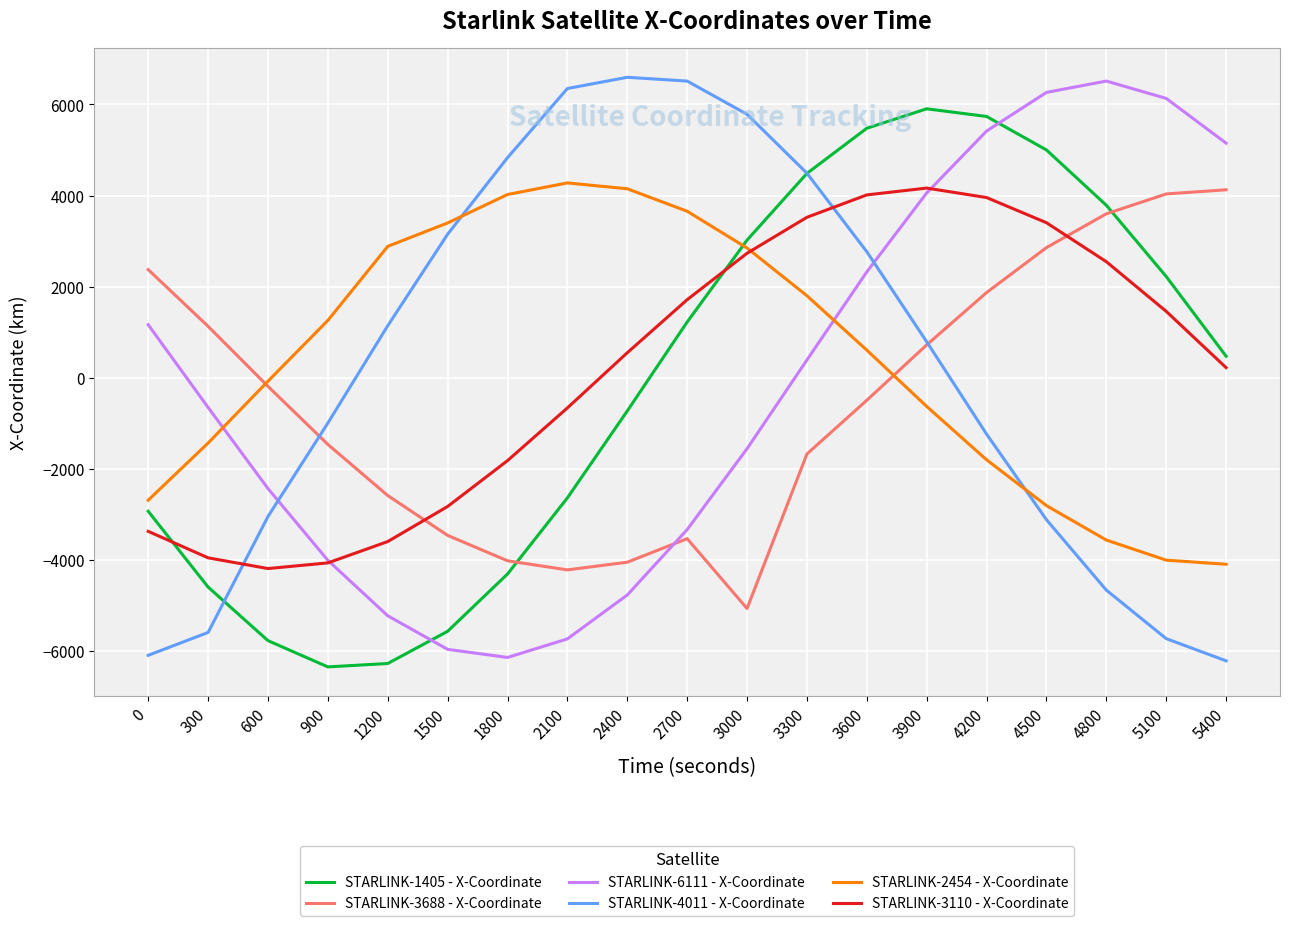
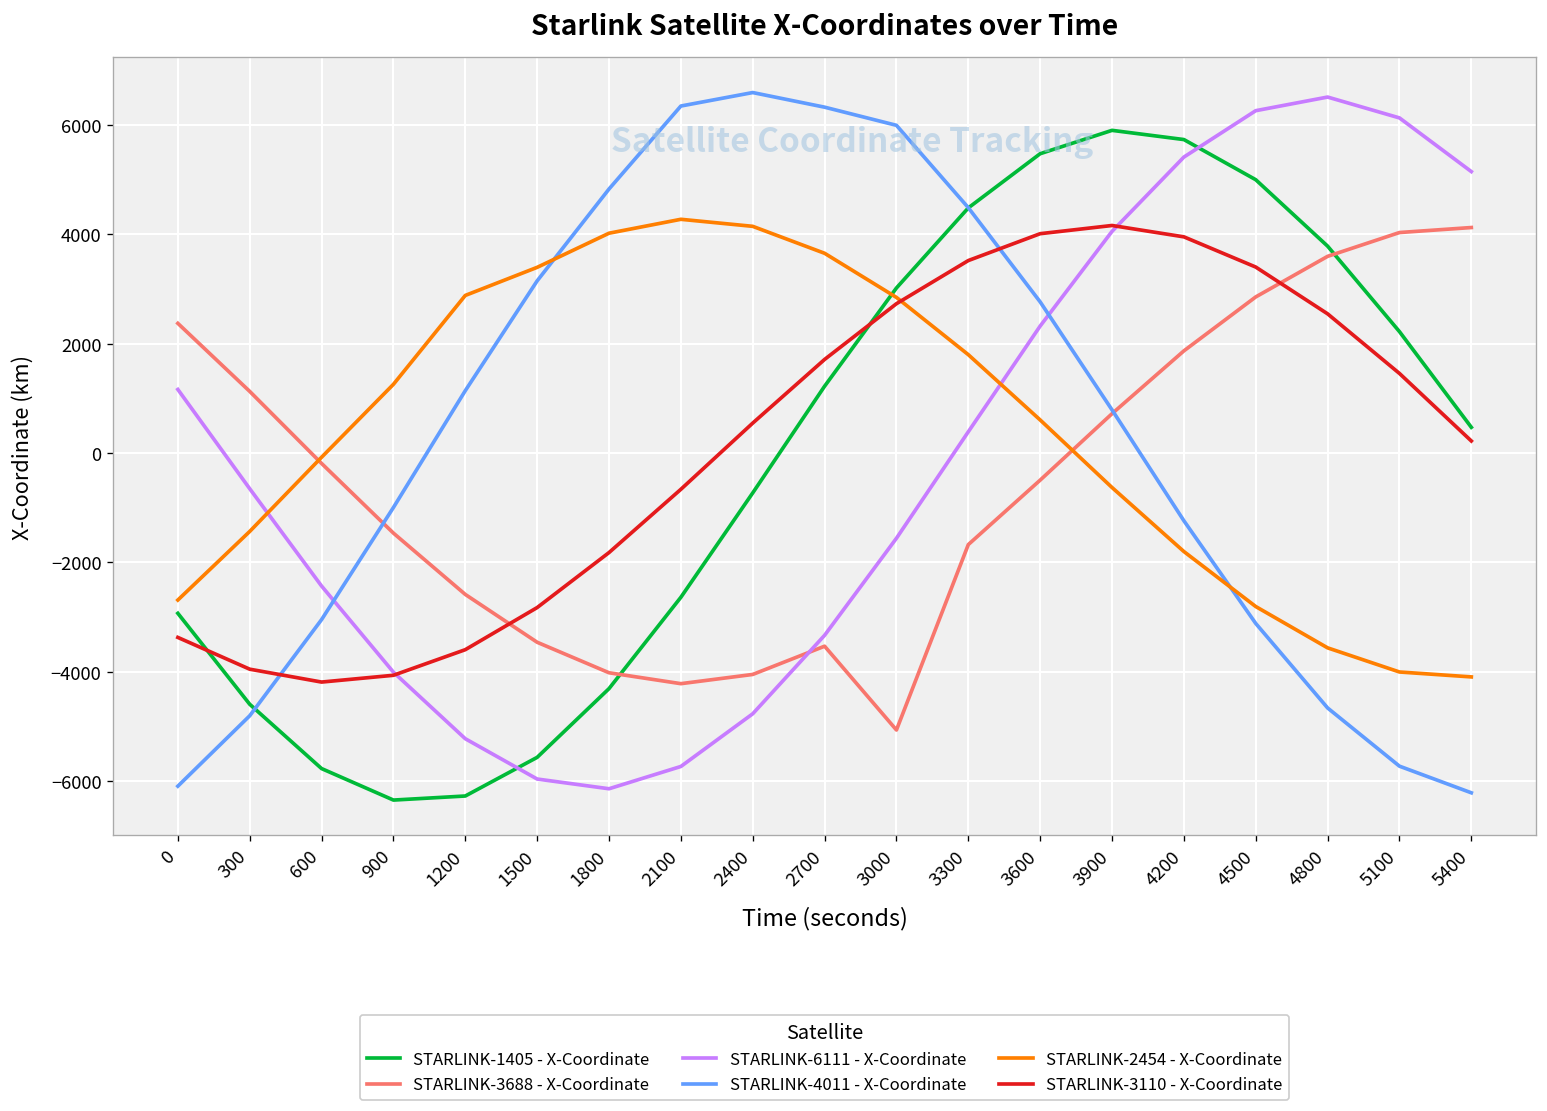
STARLINK-4011 - X-Coordinate, 300: -5600 -> -4800
STARLINK-4011 - X-Coordinate, 2700: 6500 -> 6300
STARLINK-4011 - X-Coordinate, 3000: 5800 -> 6000
